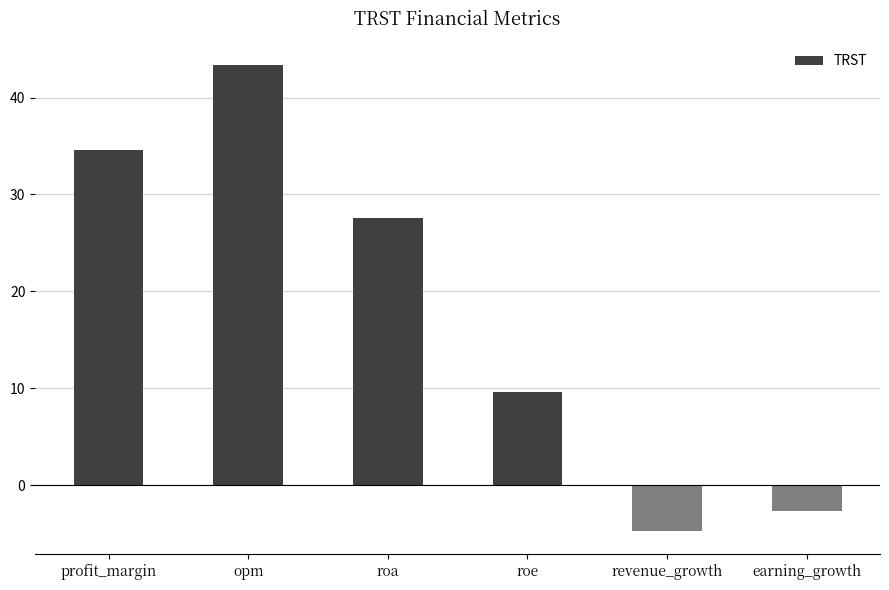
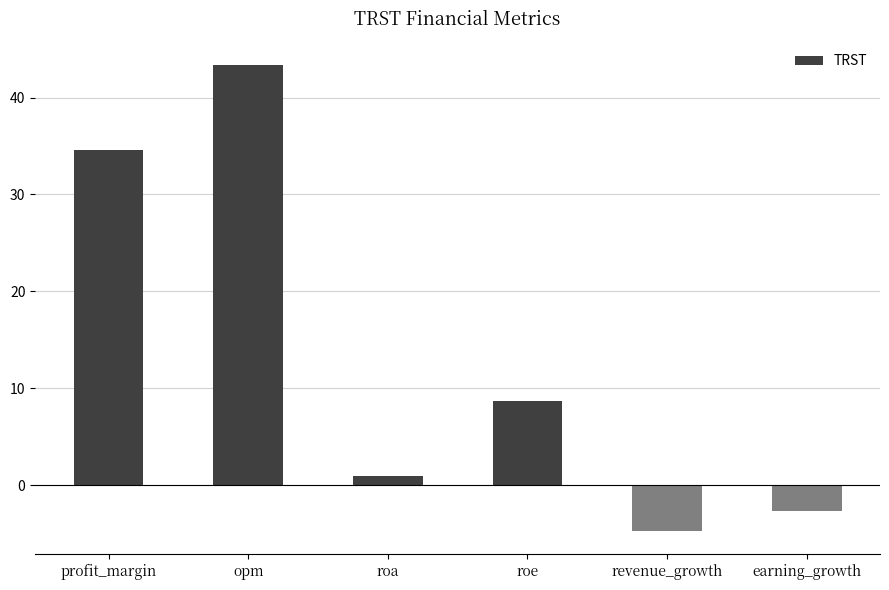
roa: 28 -> 1
roe: 10 -> 9
